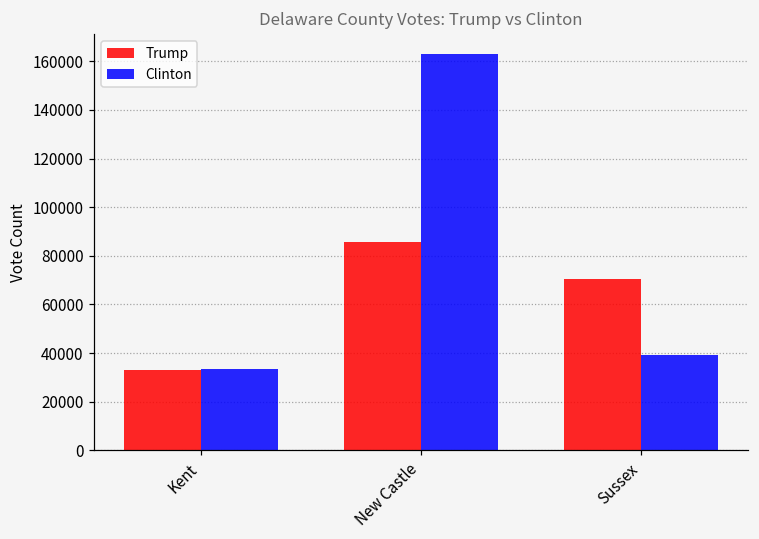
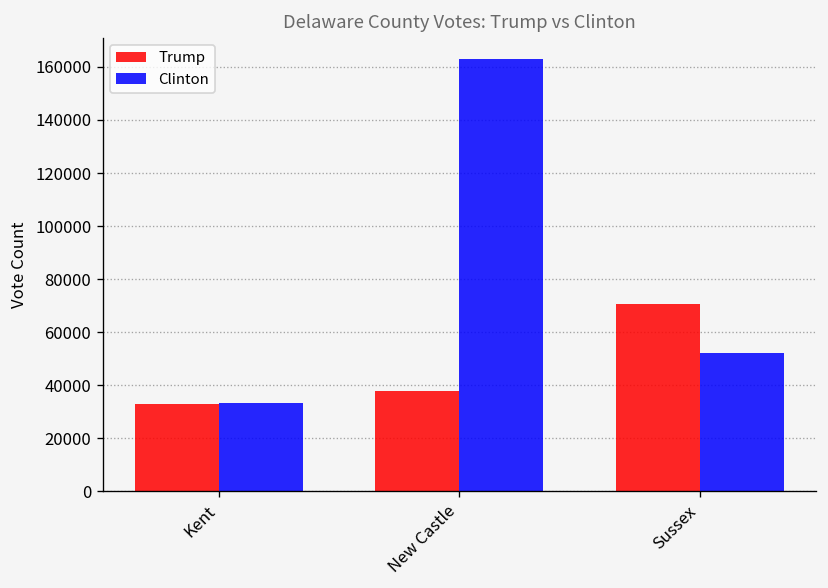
Trump, New Castle: 86000 -> 38000
Clinton, Sussex: 39000 -> 52000
